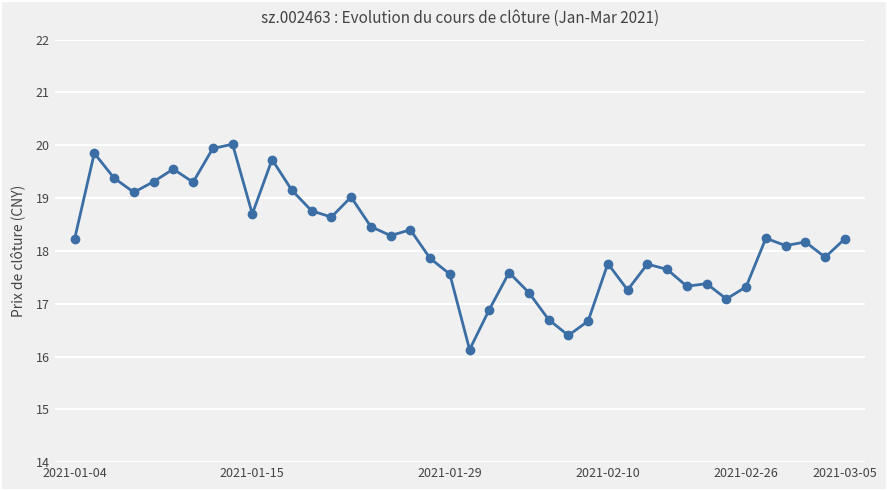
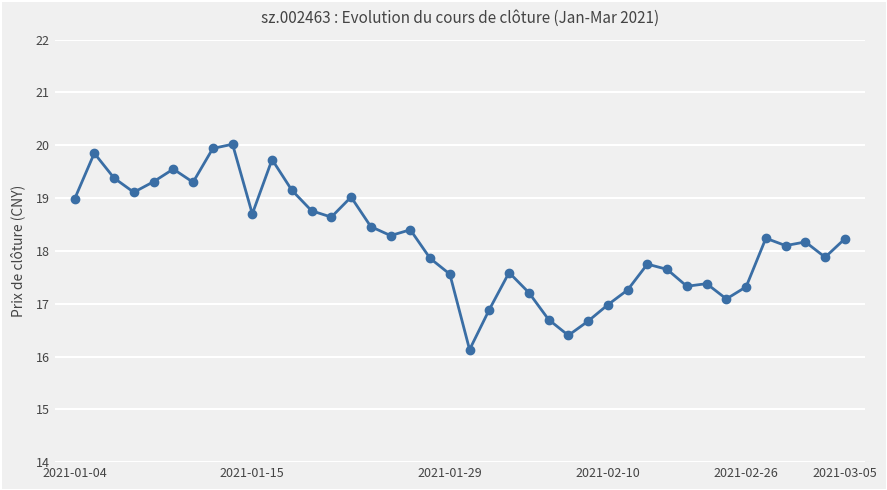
2021-01-04: 18.2 -> 19.0
2021-02-10: 17.8 -> 17.0
